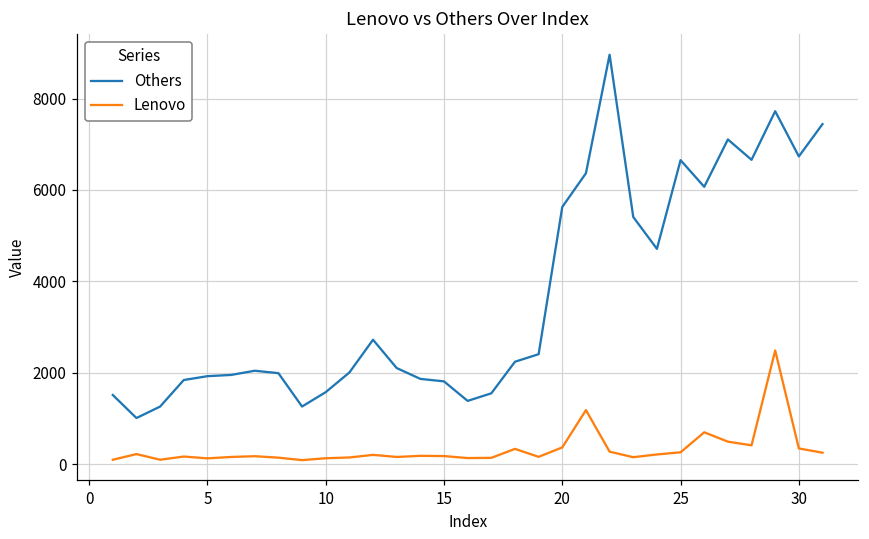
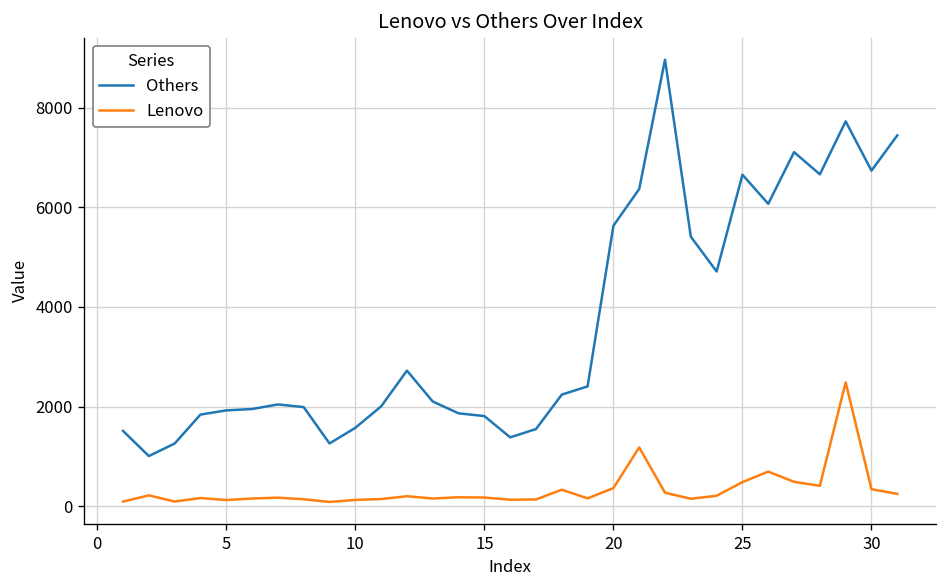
Lenovo, 25: 300 -> 500
